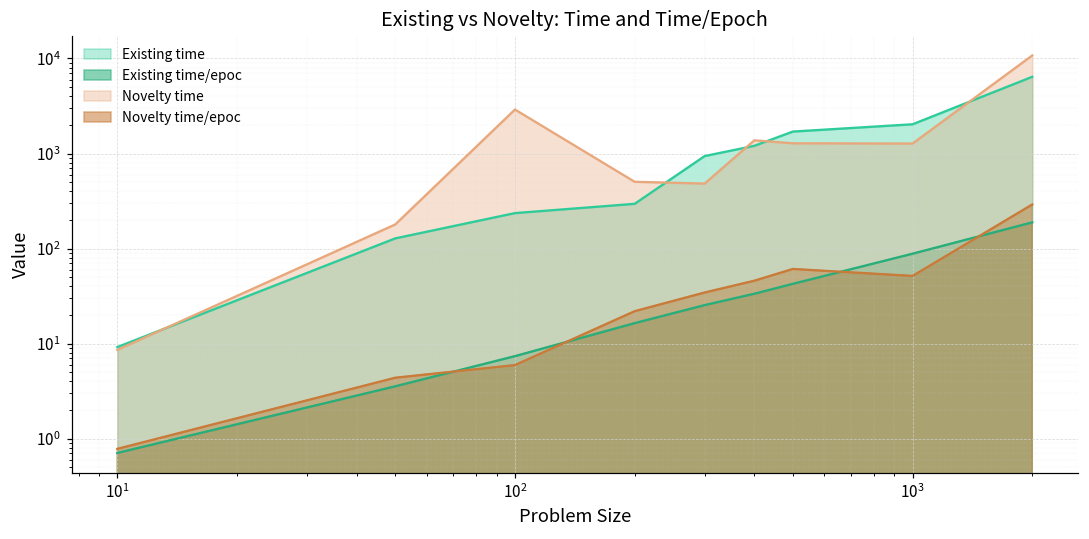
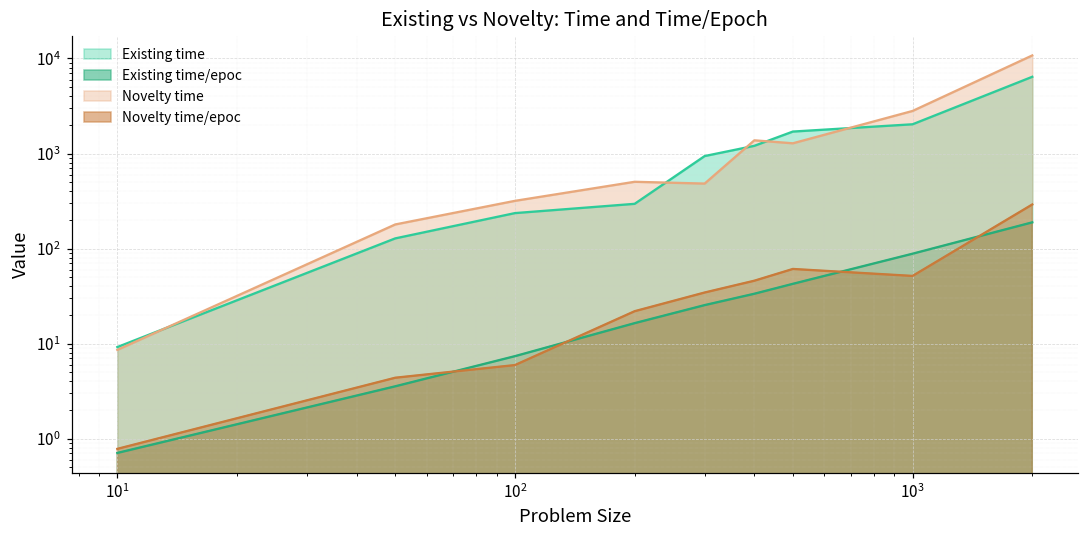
Novelty time, 10^2: 2900 -> 320
Novelty time, 10^3: 1300 -> 2800
